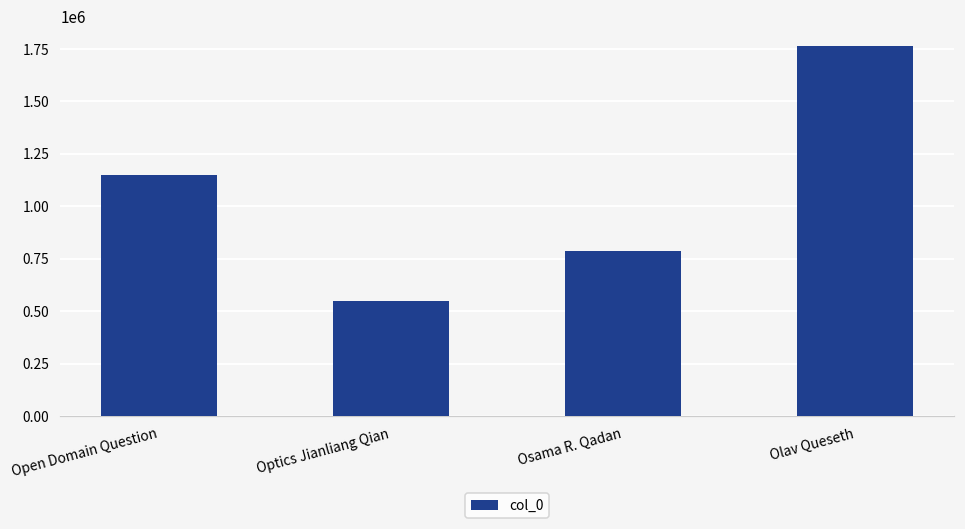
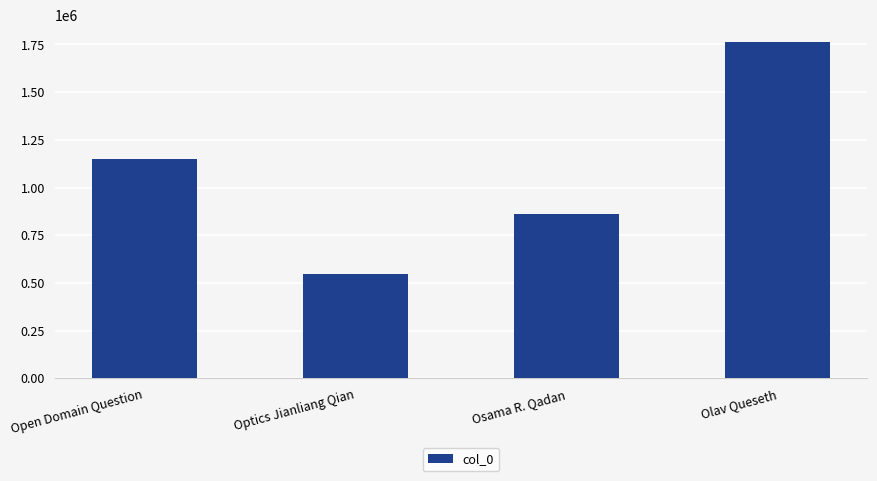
Osama R. Qadan: 790000 -> 860000
